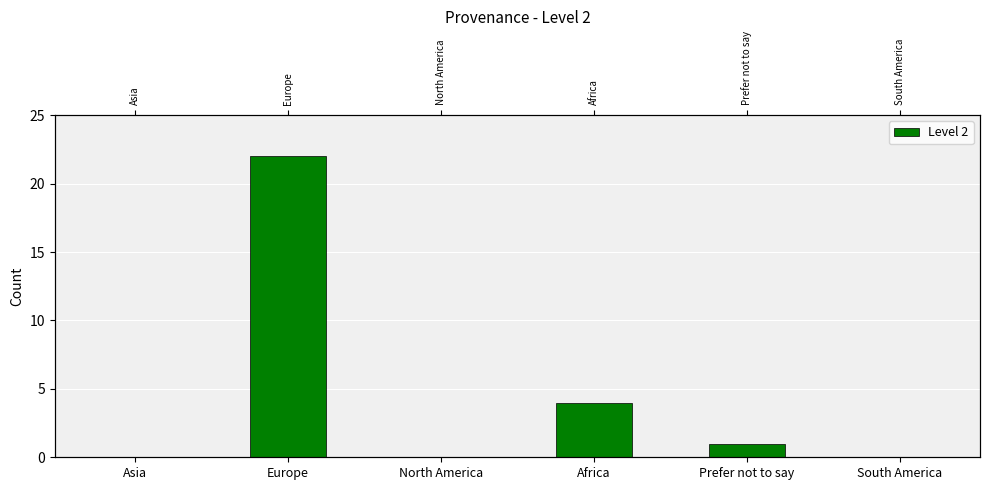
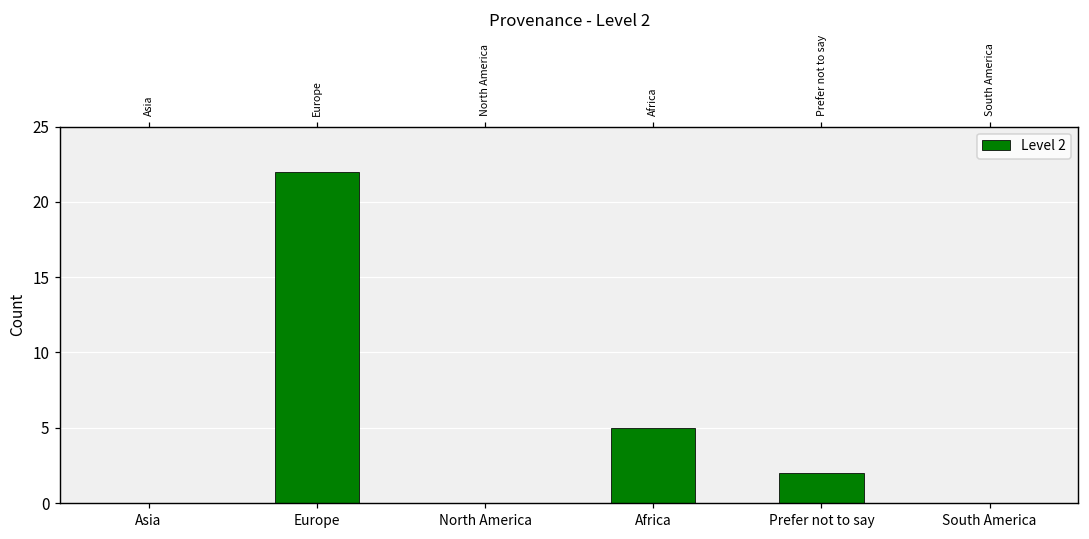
Africa: 4 -> 5
Prefer not to say: 1 -> 2
